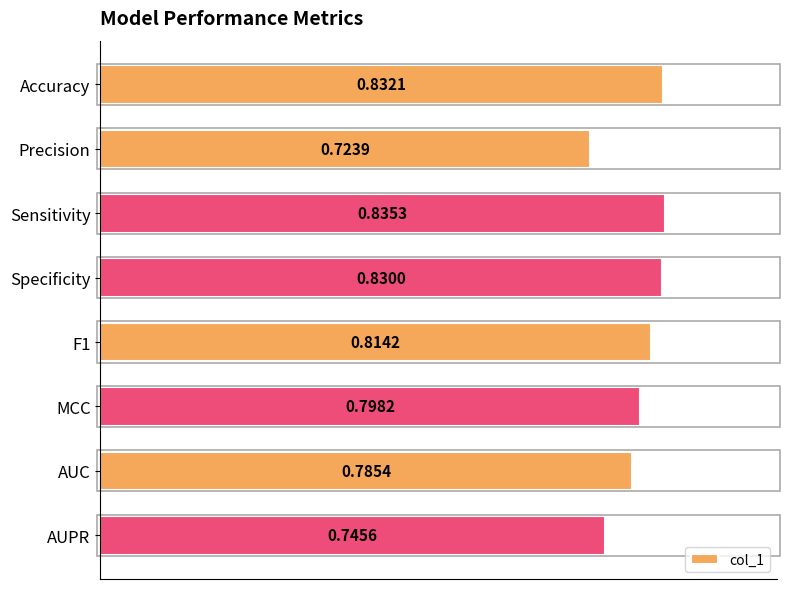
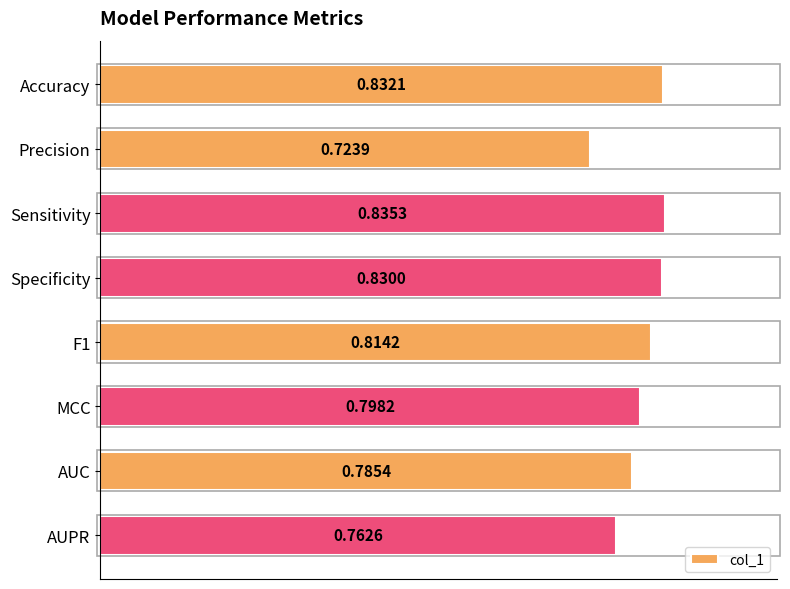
AUPR: 0.7456 -> 0.7626
